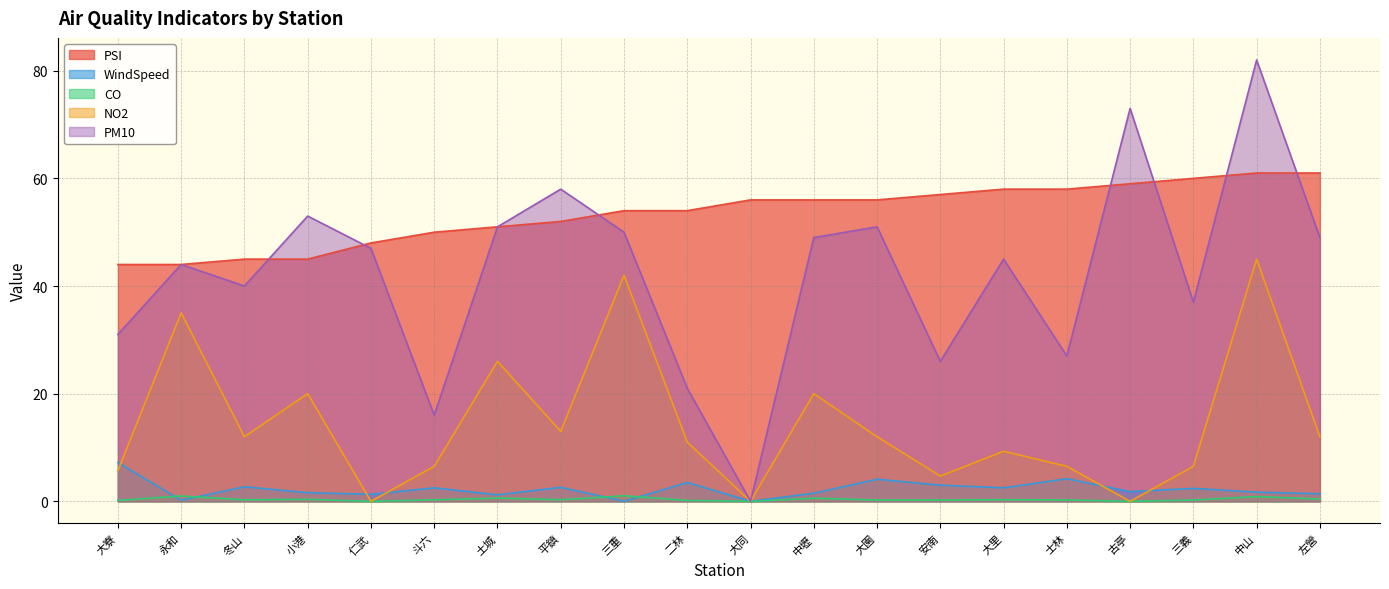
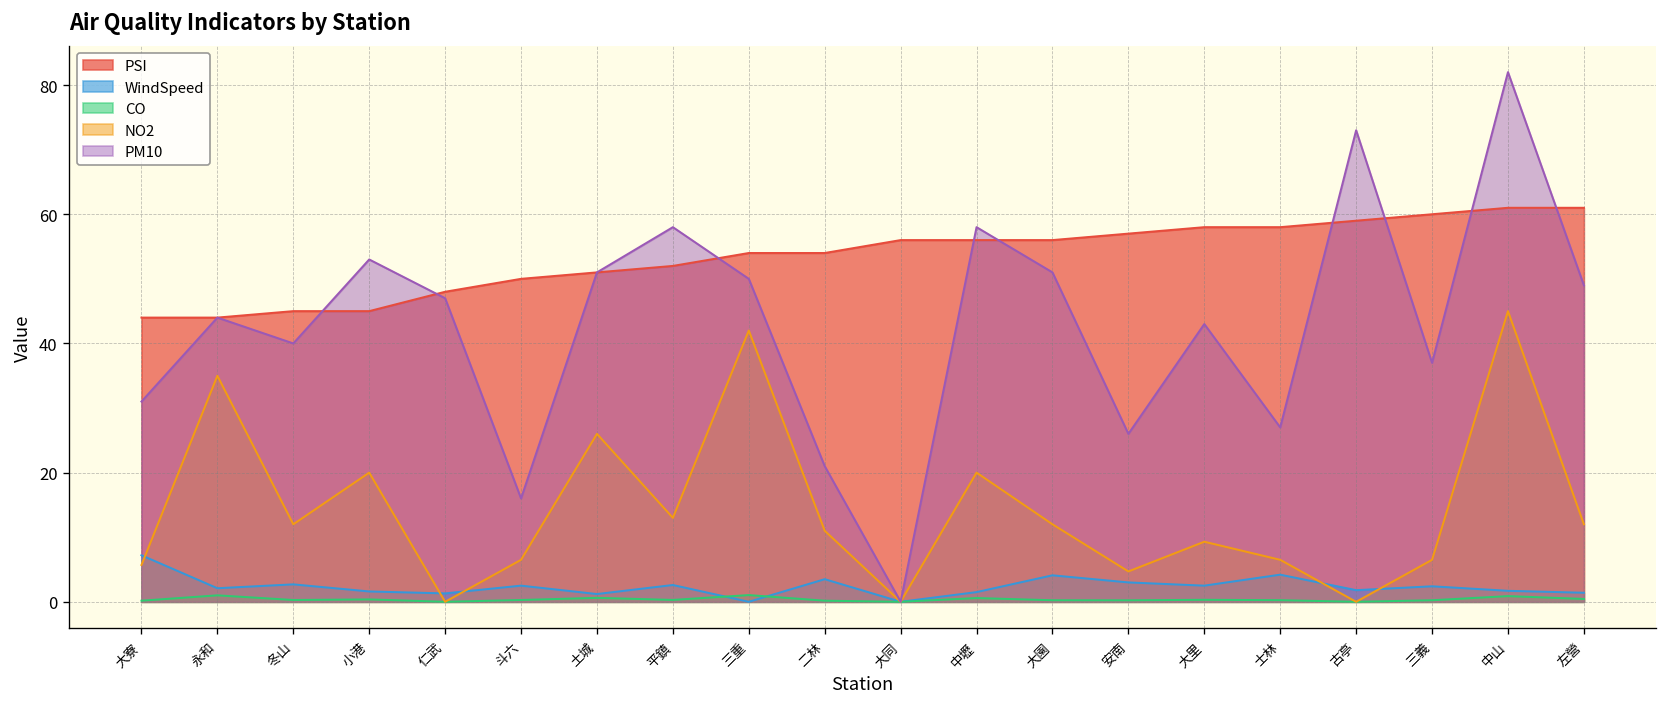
WindSpeed, 永和: 0 -> 2
PM10, 中壢: 49 -> 58
PM10, 大里: 45 -> 43
